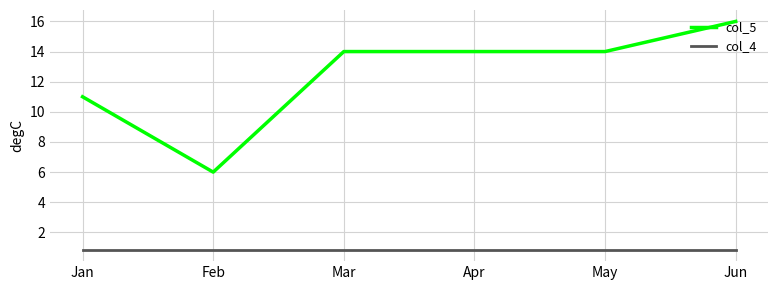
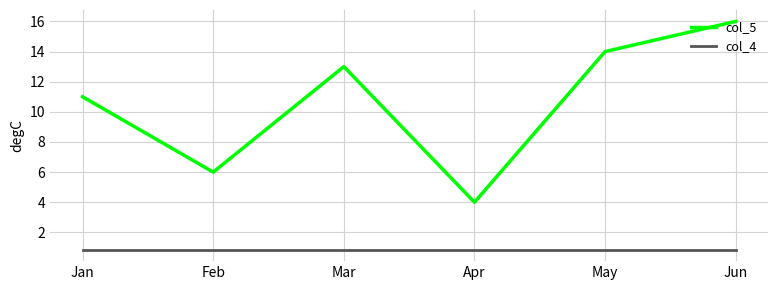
col_5, Mar: 14 -> 13
col_5, Apr: 14 -> 4
